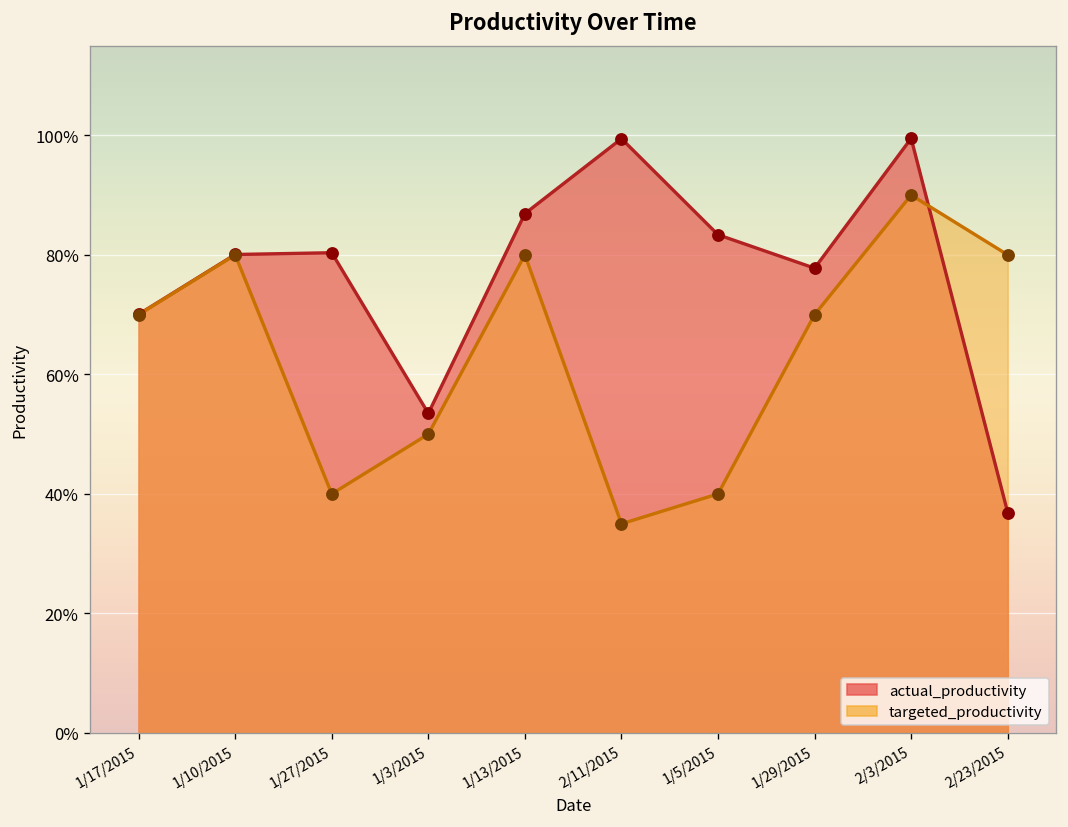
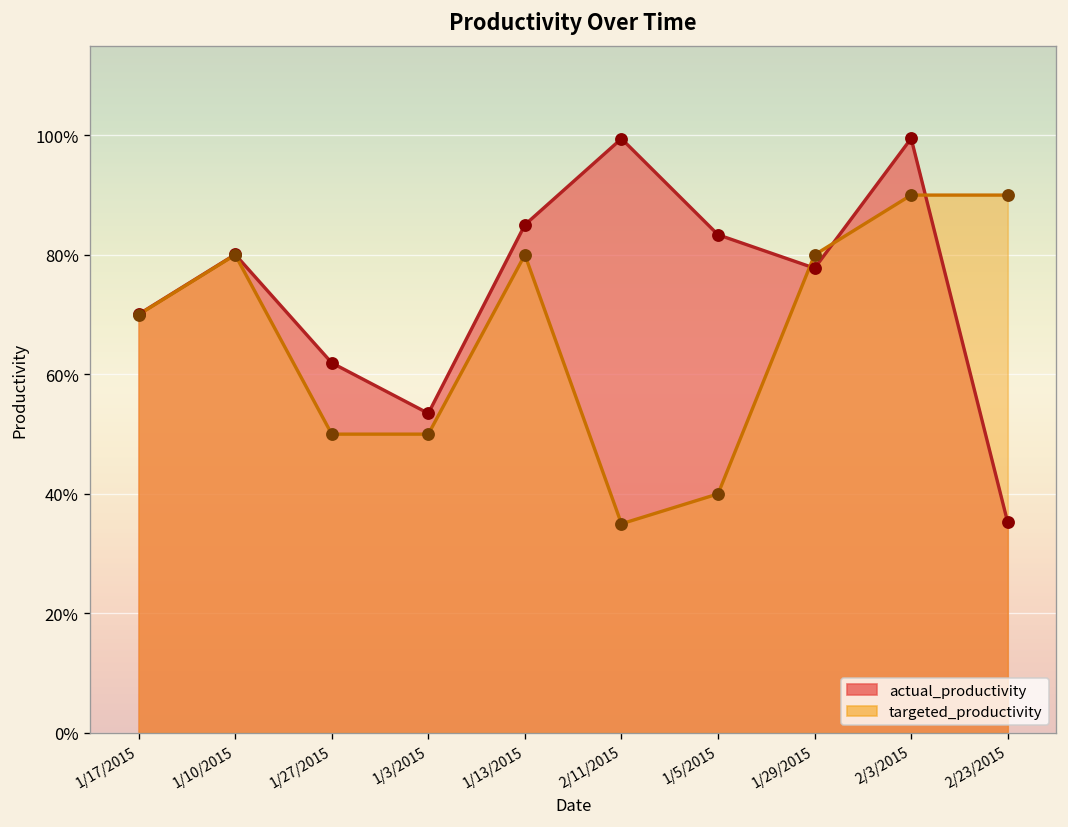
actual_productivity, 1/27/2015: 80% -> 62%
targeted_productivity, 1/27/2015: 40% -> 50%
actual_productivity, 1/13/2015: 87% -> 85%
targeted_productivity, 1/29/2015: 70% -> 80%
actual_productivity, 2/23/2015: 37% -> 35%
targeted_productivity, 2/23/2015: 80% -> 90%
